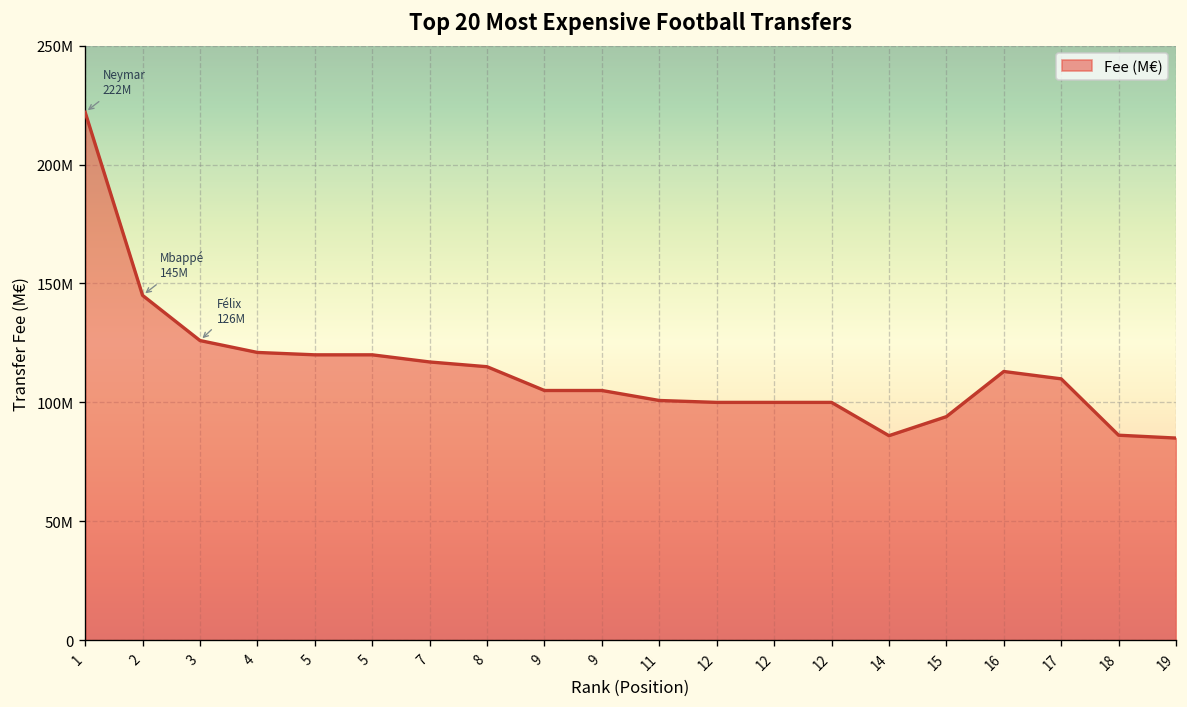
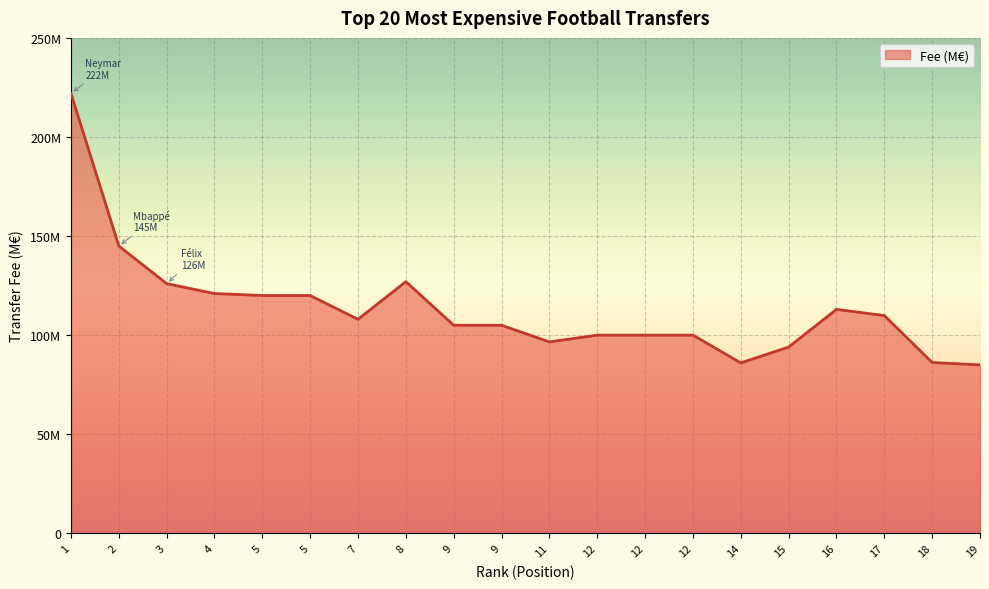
7: 117000000 -> 108000000
8: 115000000 -> 127000000
11: 101000000 -> 97000000
